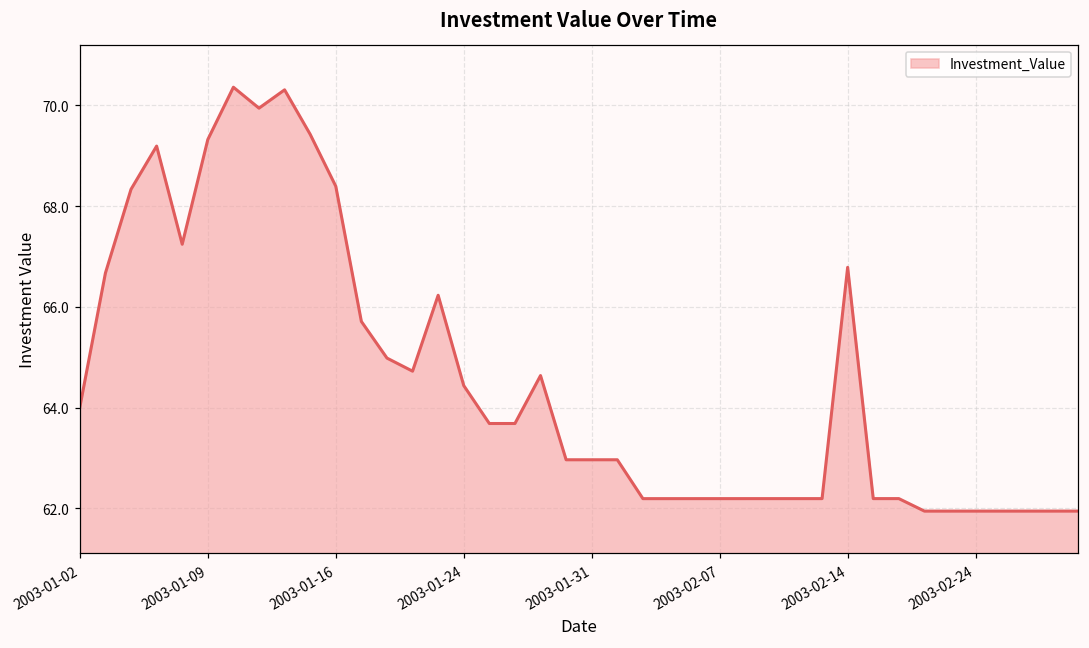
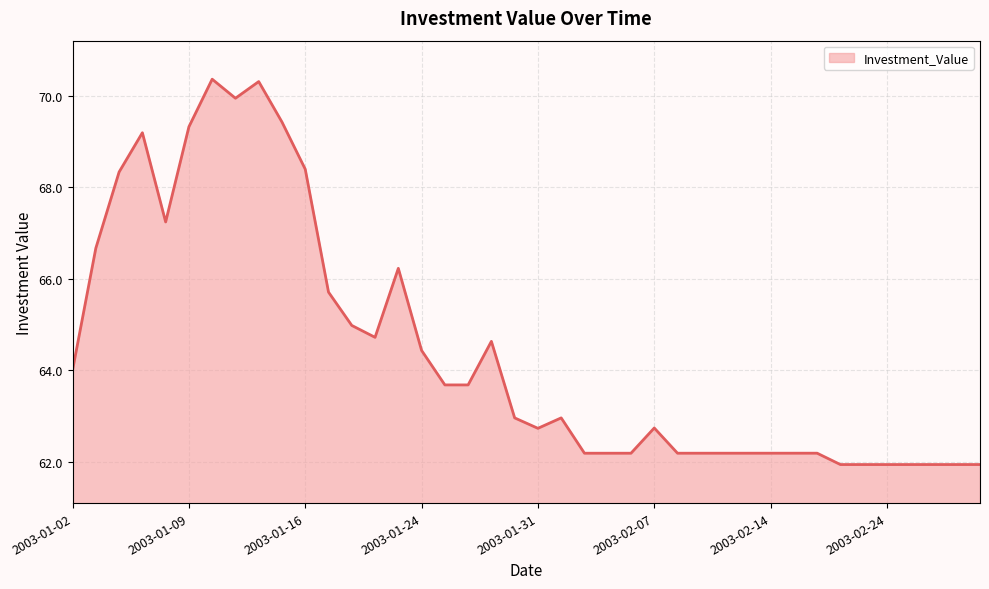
2003-01-31: 63.0 -> 62.7
2003-02-07: 62.2 -> 62.7
2003-02-14: 66.8 -> 62.2
